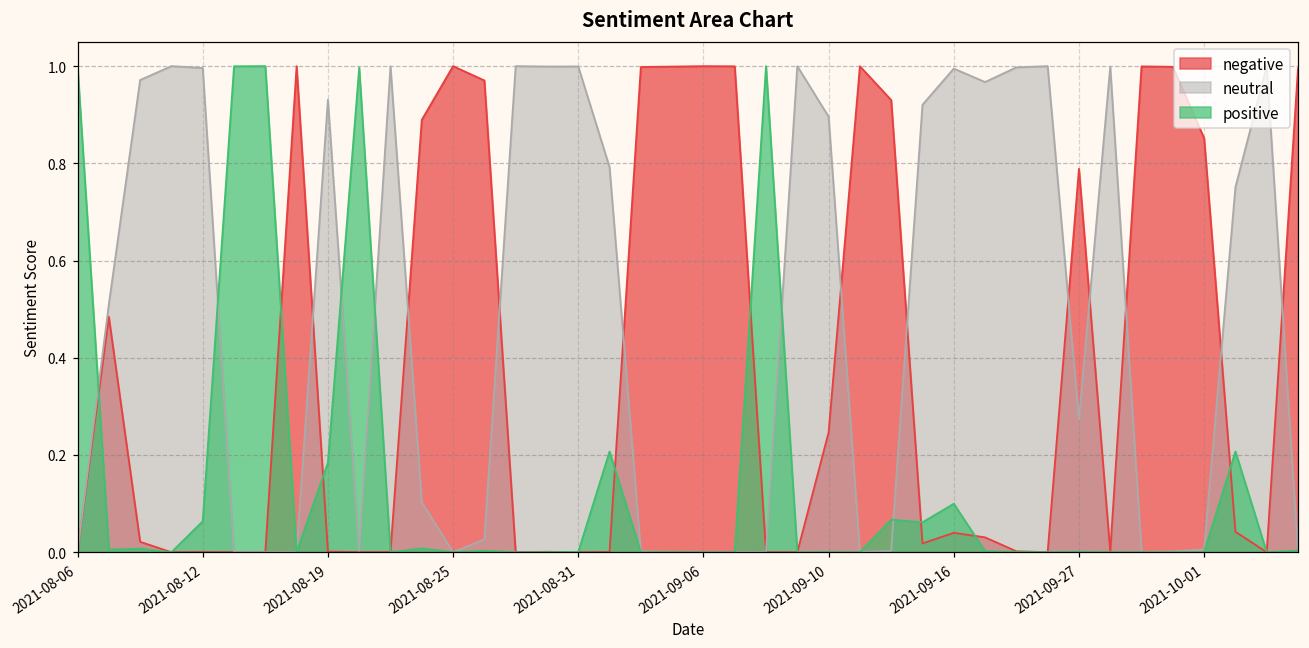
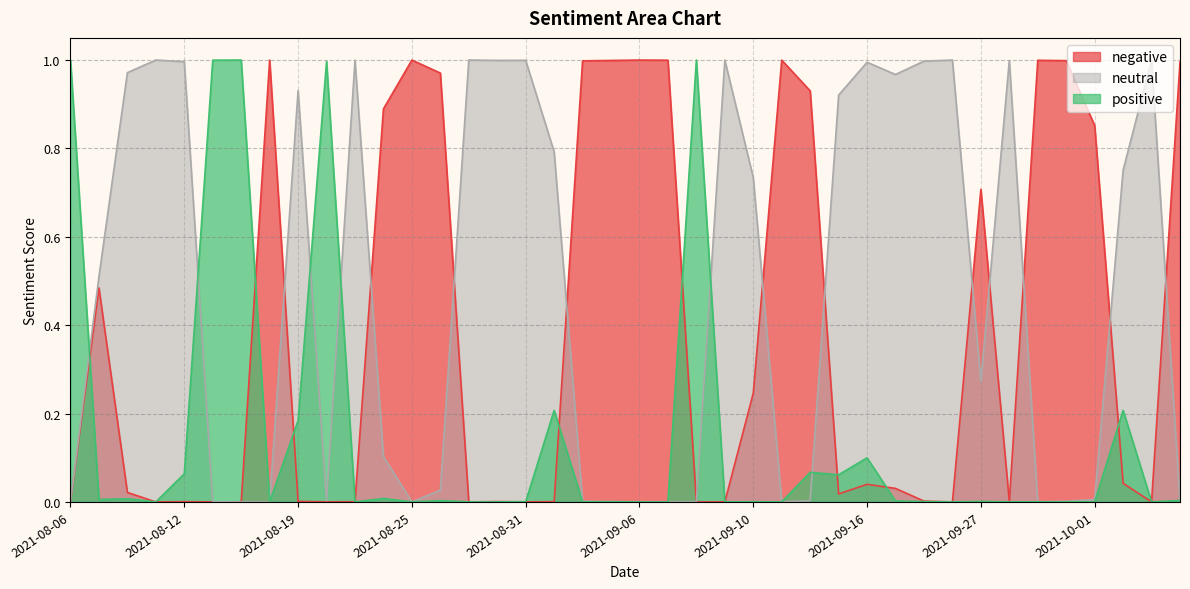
neutral, 2021-09-10: 0.90 -> 0.73
negative, 2021-09-27: 0.79 -> 0.71
